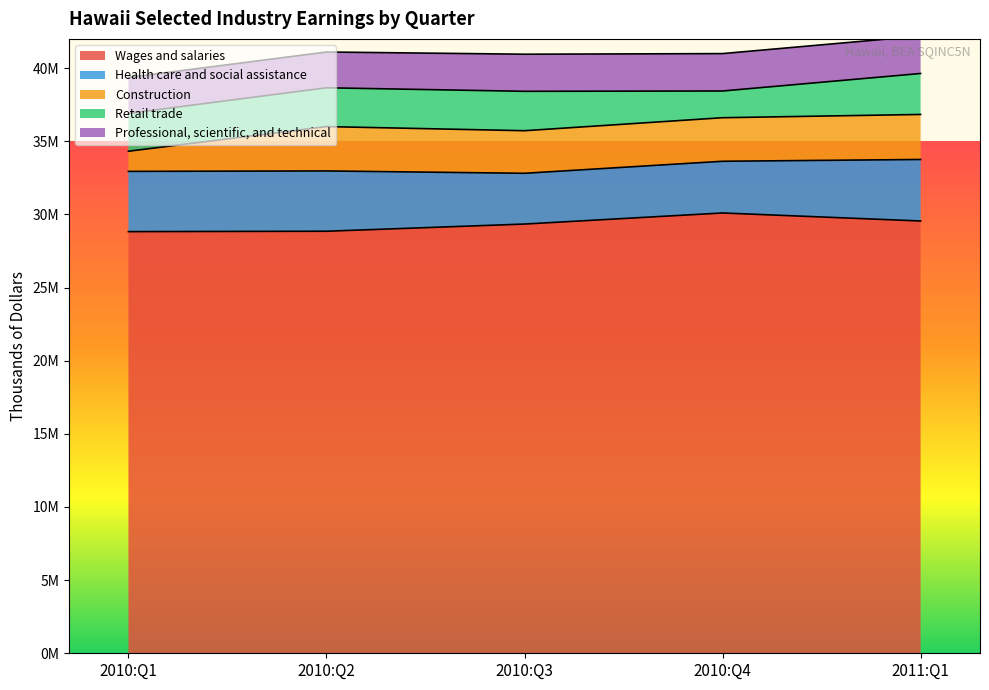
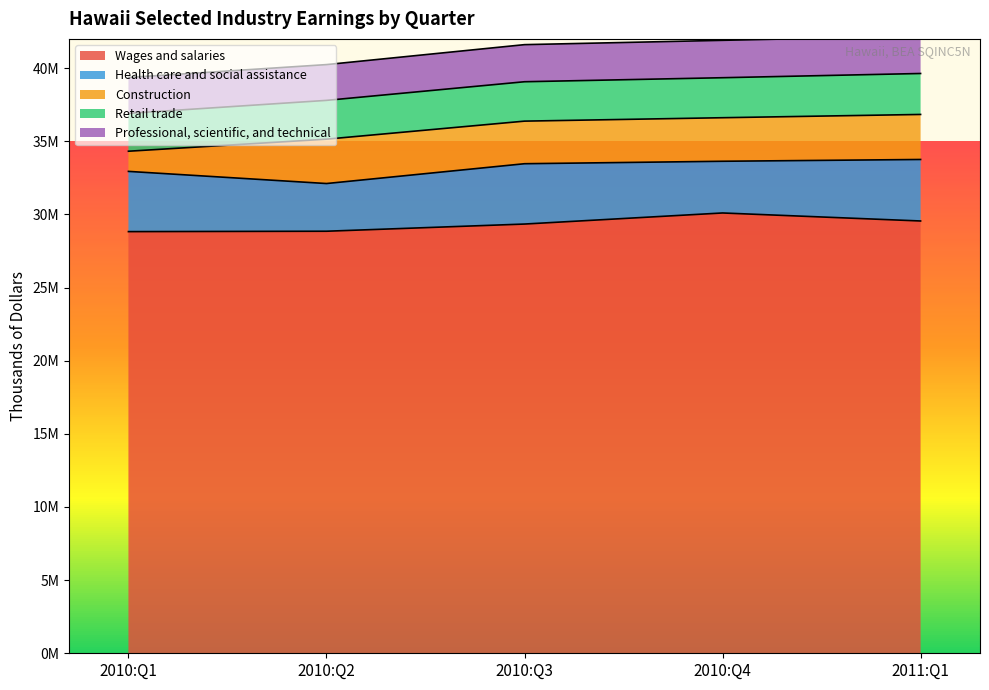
Health care and social assistance, 2010:Q2: 4100000 -> 3300000
Health care and social assistance, 2010:Q3: 3500000 -> 4100000
Retail trade, 2010:Q4: 1800000 -> 2700000
